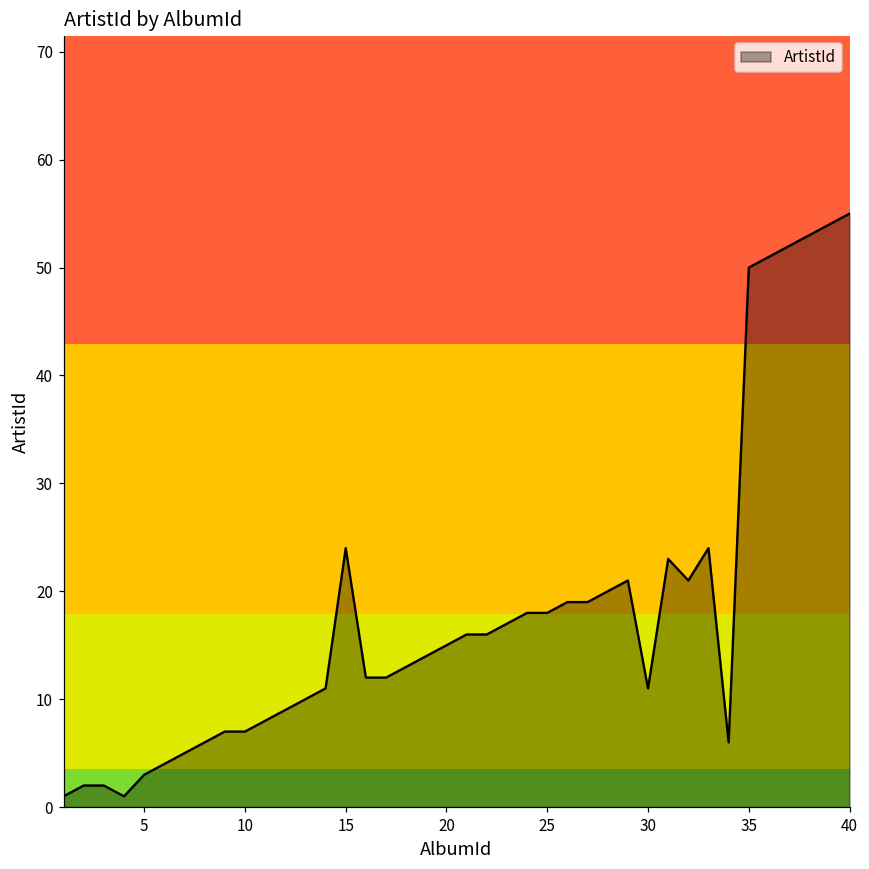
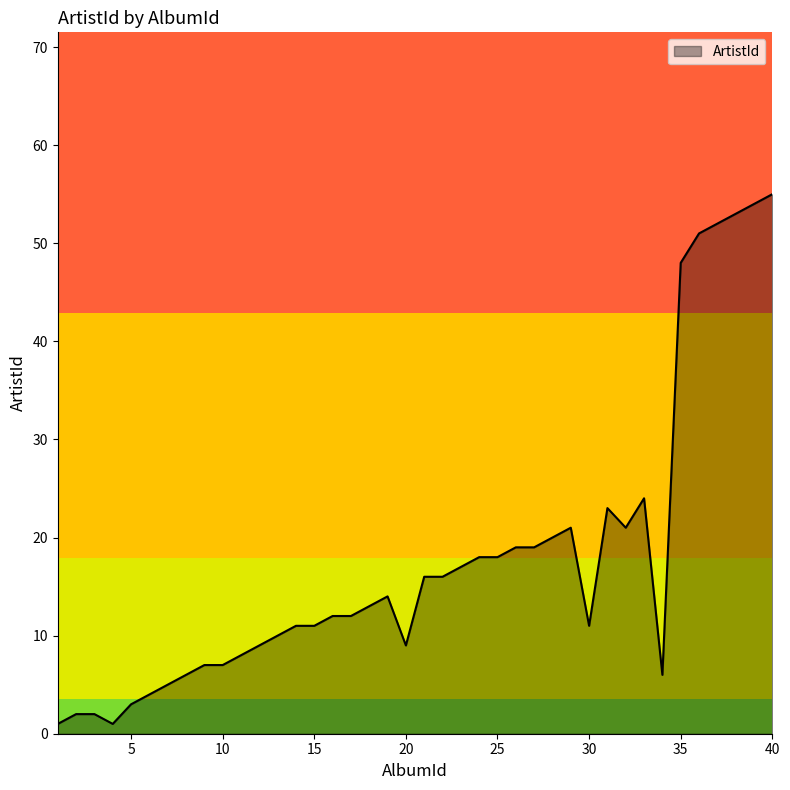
15: 24 -> 11
20: 15 -> 9
35: 50 -> 48
